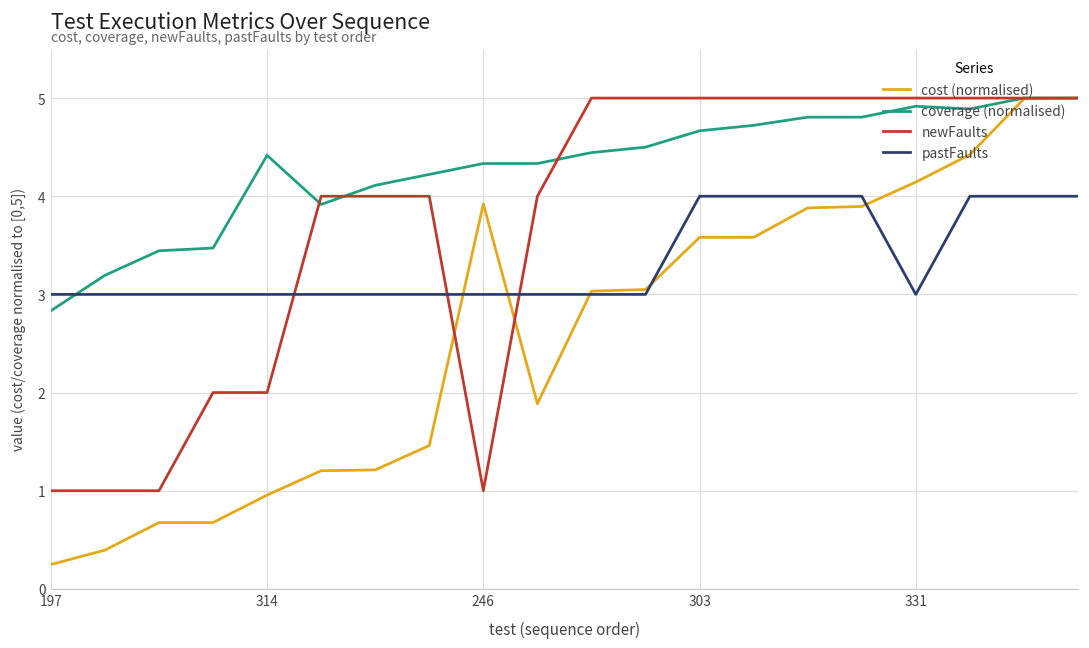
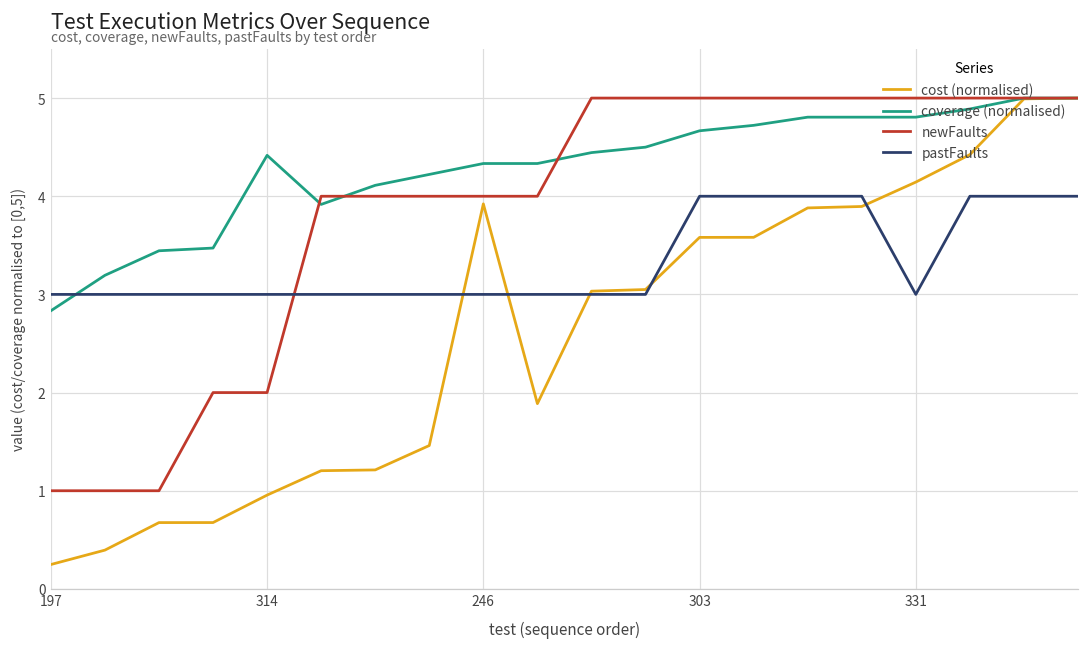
newFaults, 246: 1 -> 4
coverage (normalised), 331: 4.9 -> 4.8
